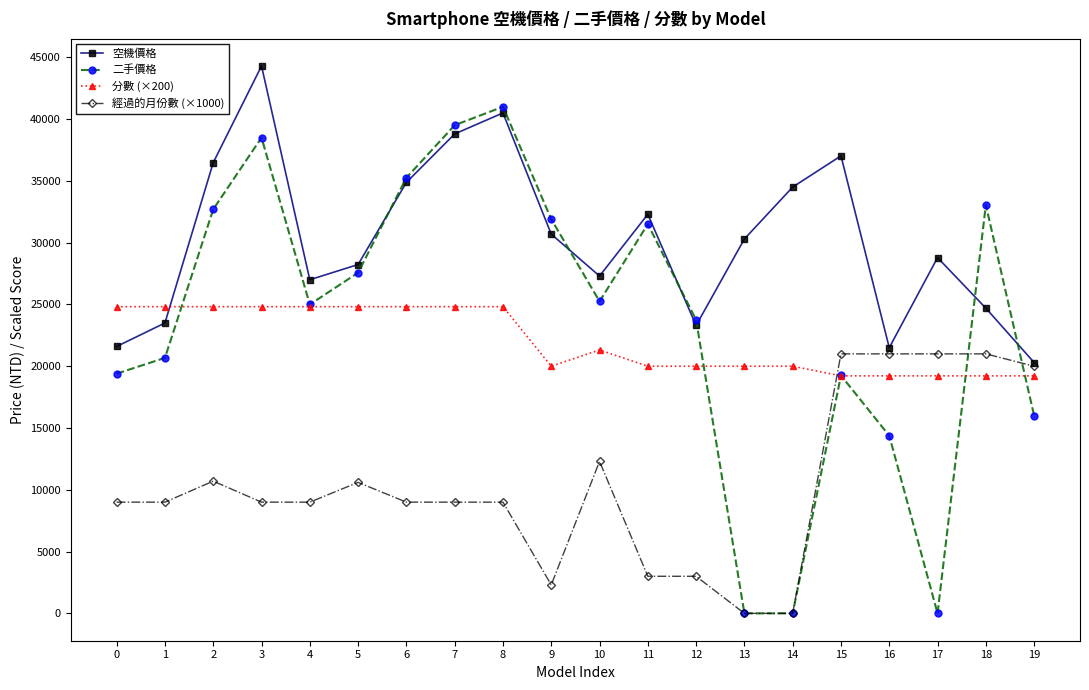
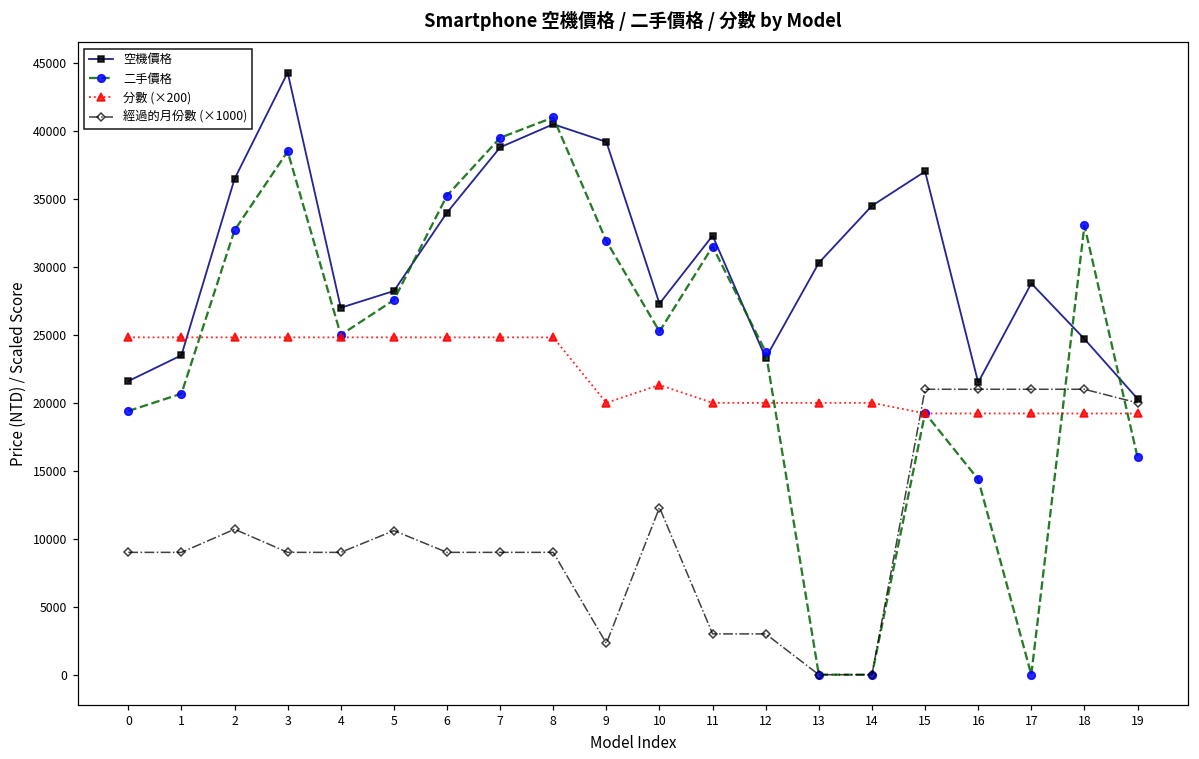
空機價格, 6: 34900 -> 34000
空機價格, 9: 30700 -> 39200
